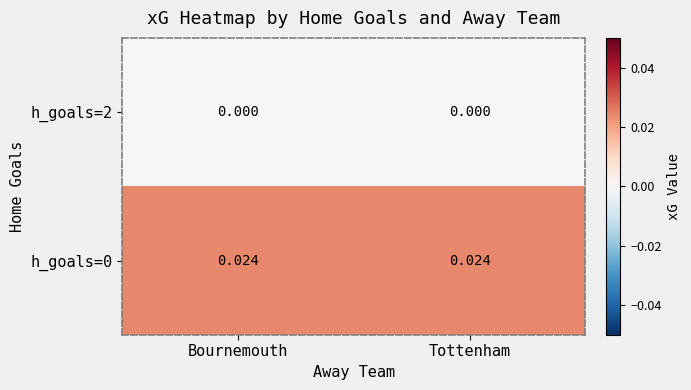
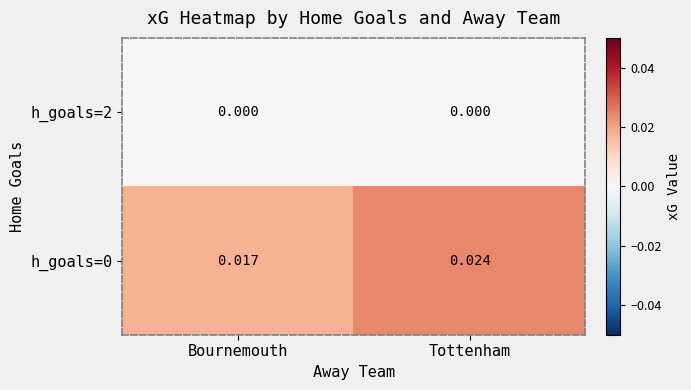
h_goals=0, Bournemouth: 0.024 -> 0.017
